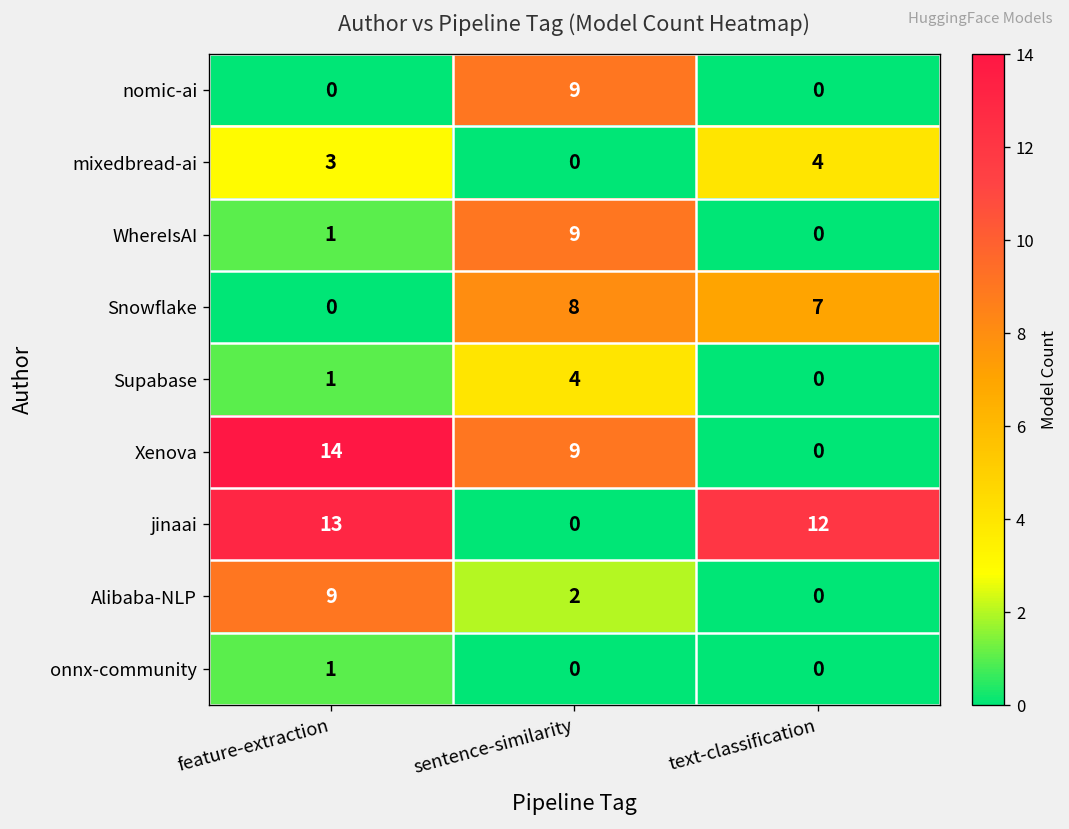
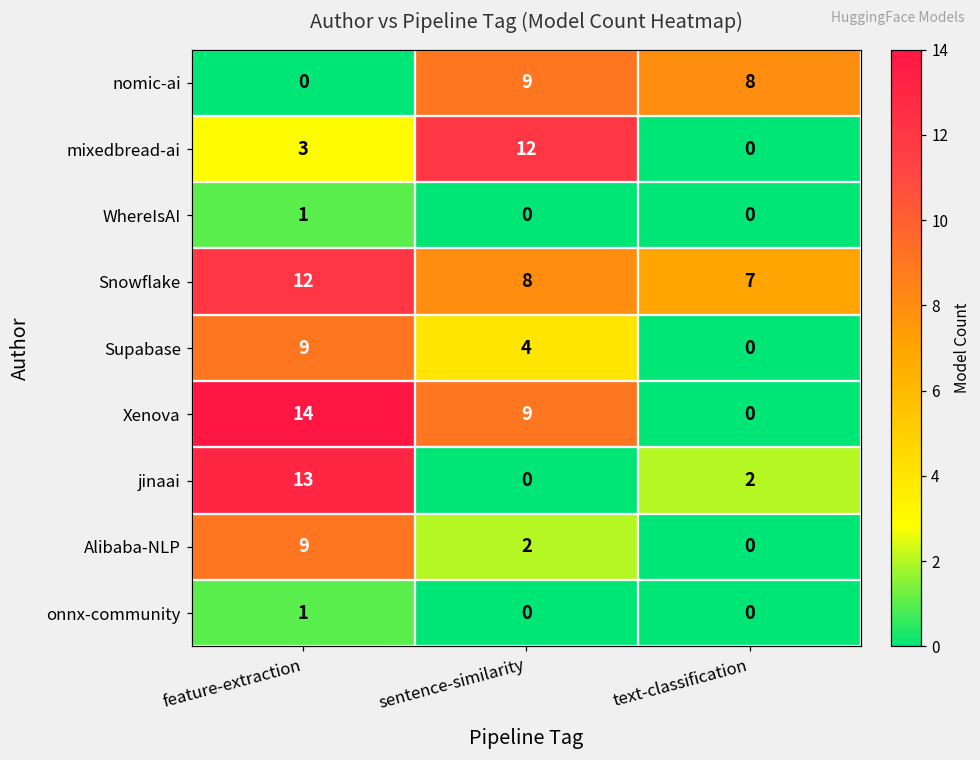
nomic-ai, text-classification: 0 -> 8
mixedbread-ai, sentence-similarity: 0 -> 12
mixedbread-ai, text-classification: 4 -> 0
WhereIsAI, sentence-similarity: 9 -> 0
Snowflake, feature-extraction: 0 -> 12
Supabase, feature-extraction: 1 -> 9
jinaai, text-classification: 12 -> 2
